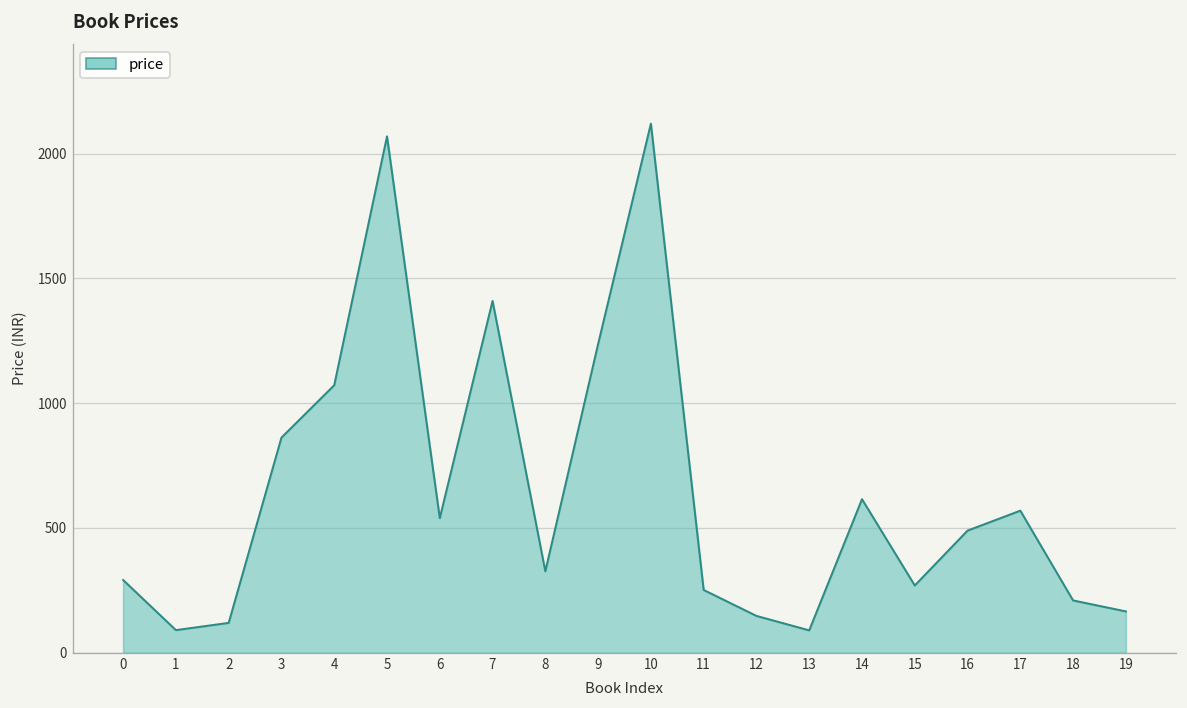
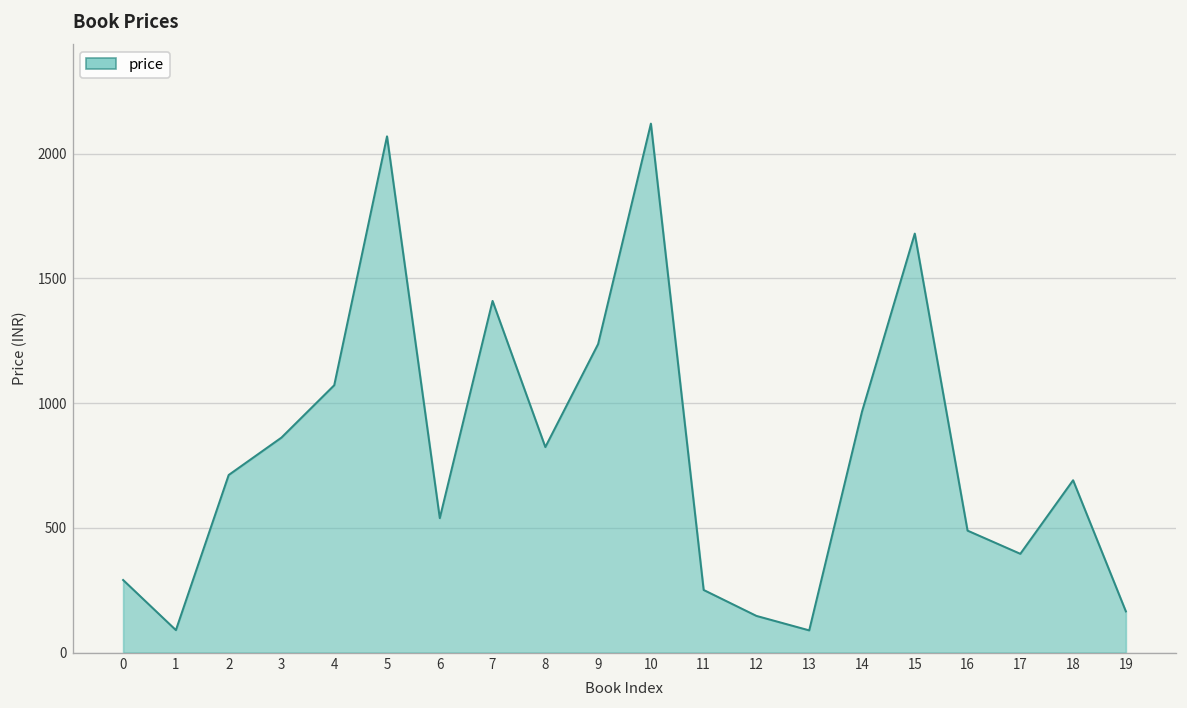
2: 120 -> 710
8: 330 -> 820
14: 620 -> 970
15: 270 -> 1680
17: 570 -> 400
18: 210 -> 690
